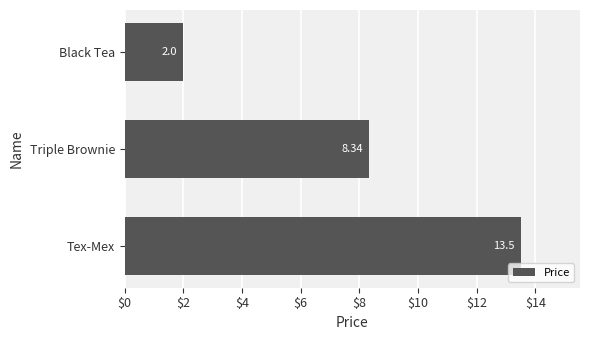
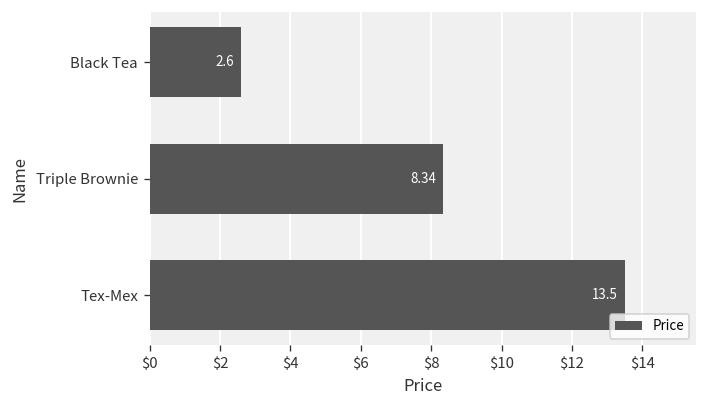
Black Tea: 2.0 -> 2.6
